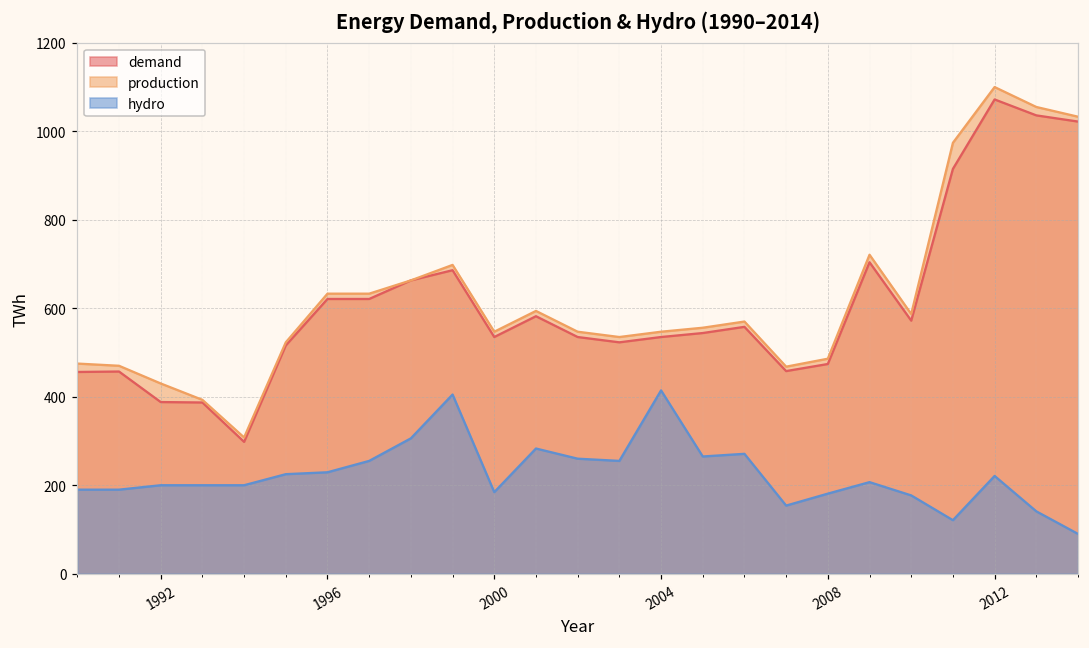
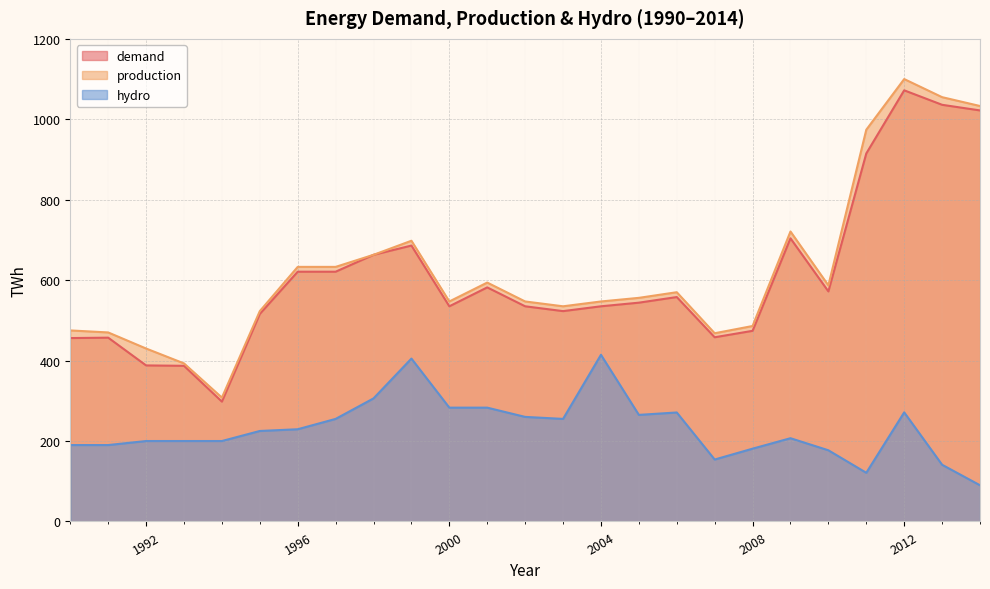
hydro, 2000: 180 -> 280
hydro, 2012: 220 -> 270
